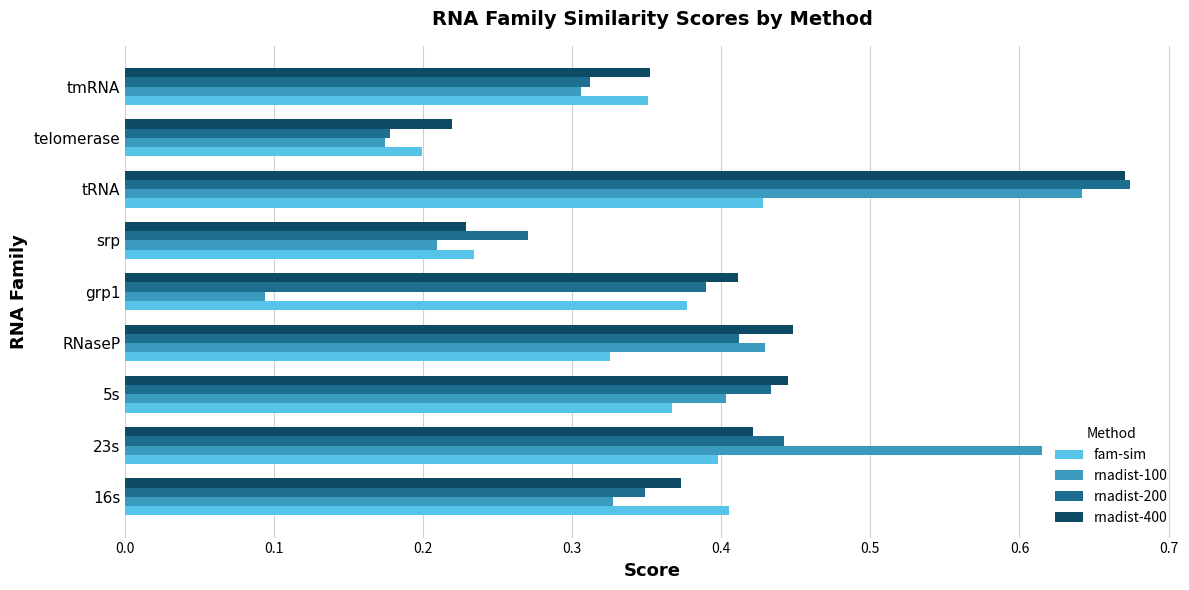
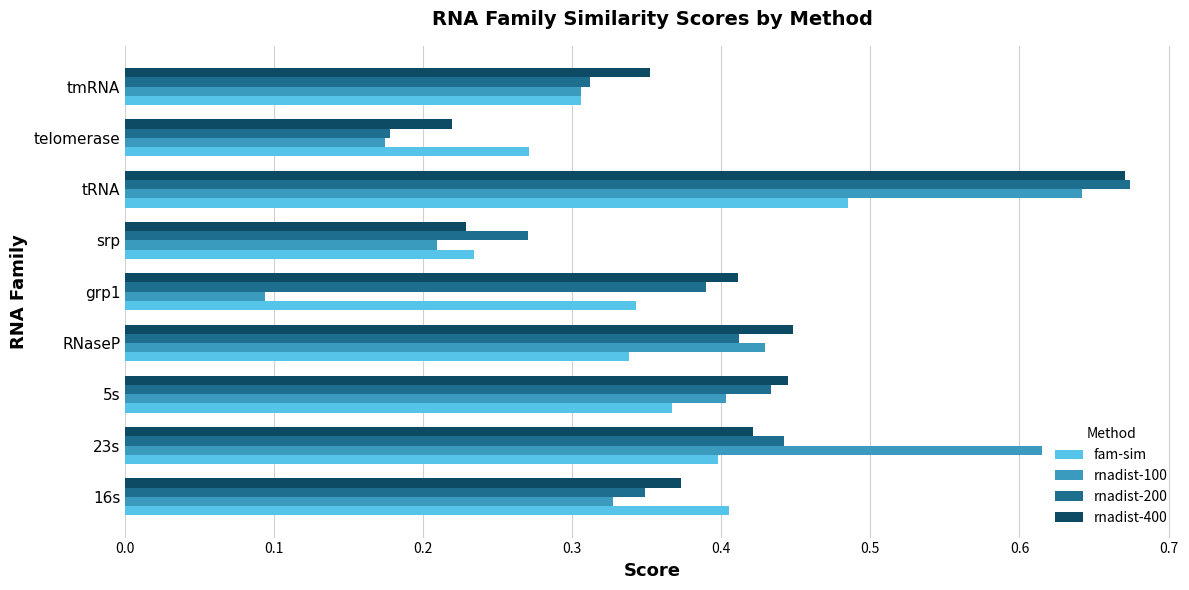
fam-sim, tmRNA: 0.351 -> 0.306
fam-sim, telomerase: 0.199 -> 0.271
fam-sim, tRNA: 0.428 -> 0.485
fam-sim, grp1: 0.377 -> 0.343
fam-sim, RNaseP: 0.325 -> 0.338
